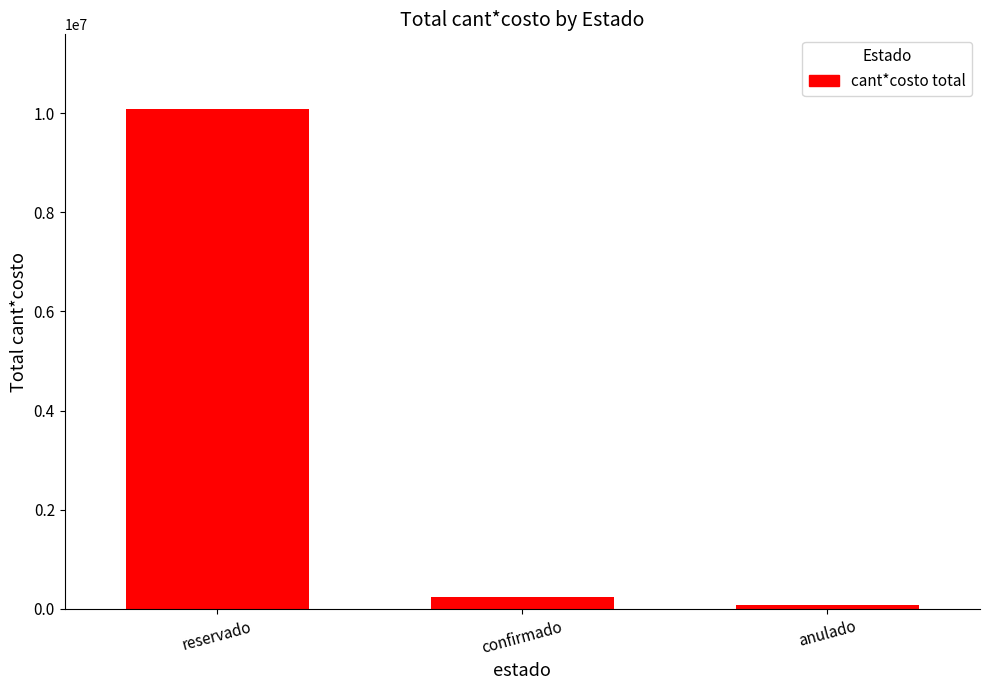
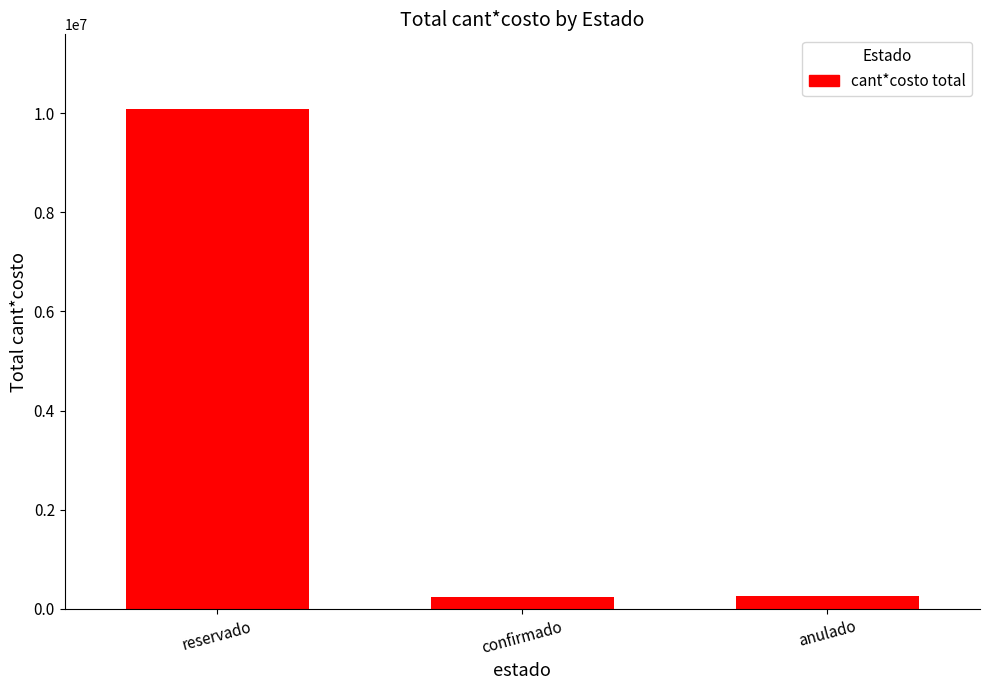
anulado: 100000 -> 300000
